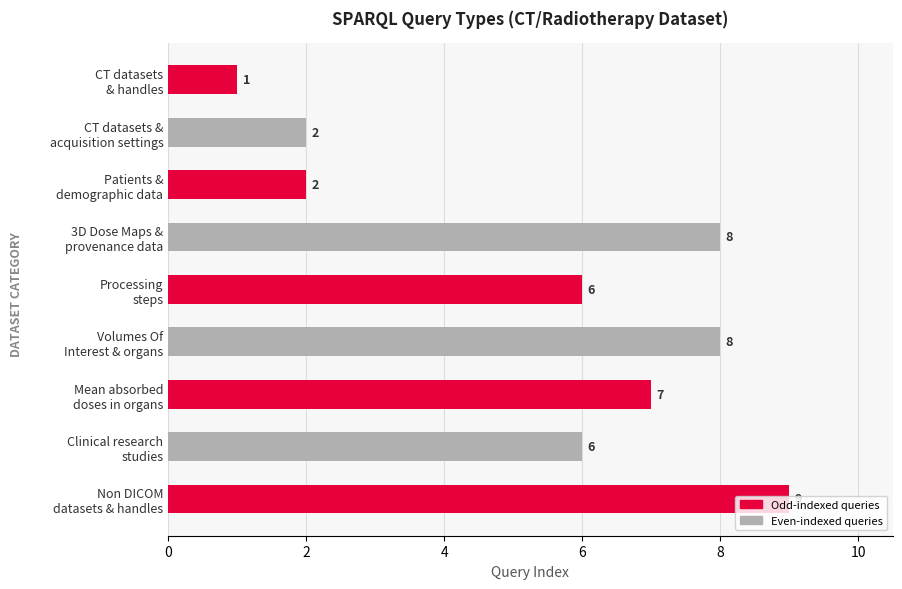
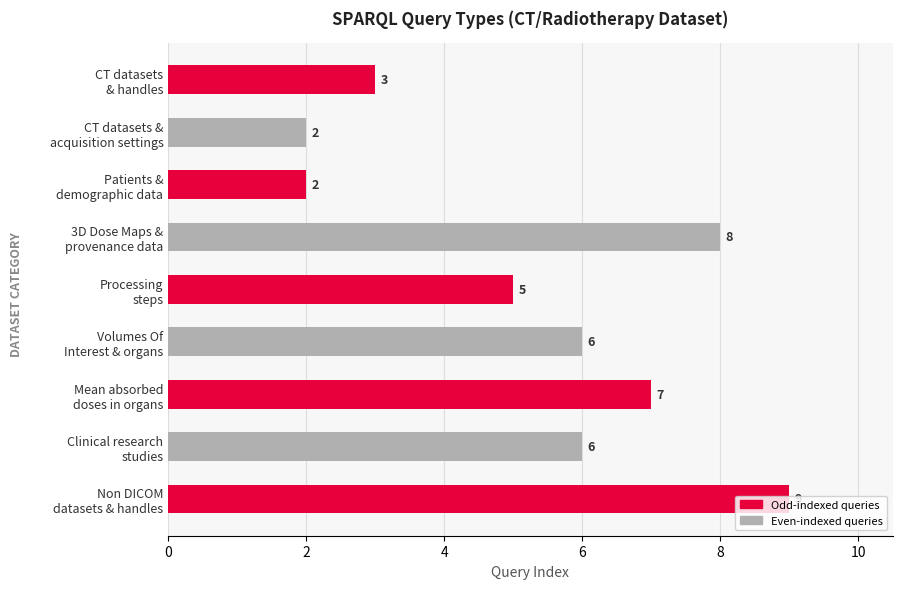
CT datasets & handles: 1 -> 3
Processing steps: 6 -> 5
Volumes Of Interest & organs: 8 -> 6
